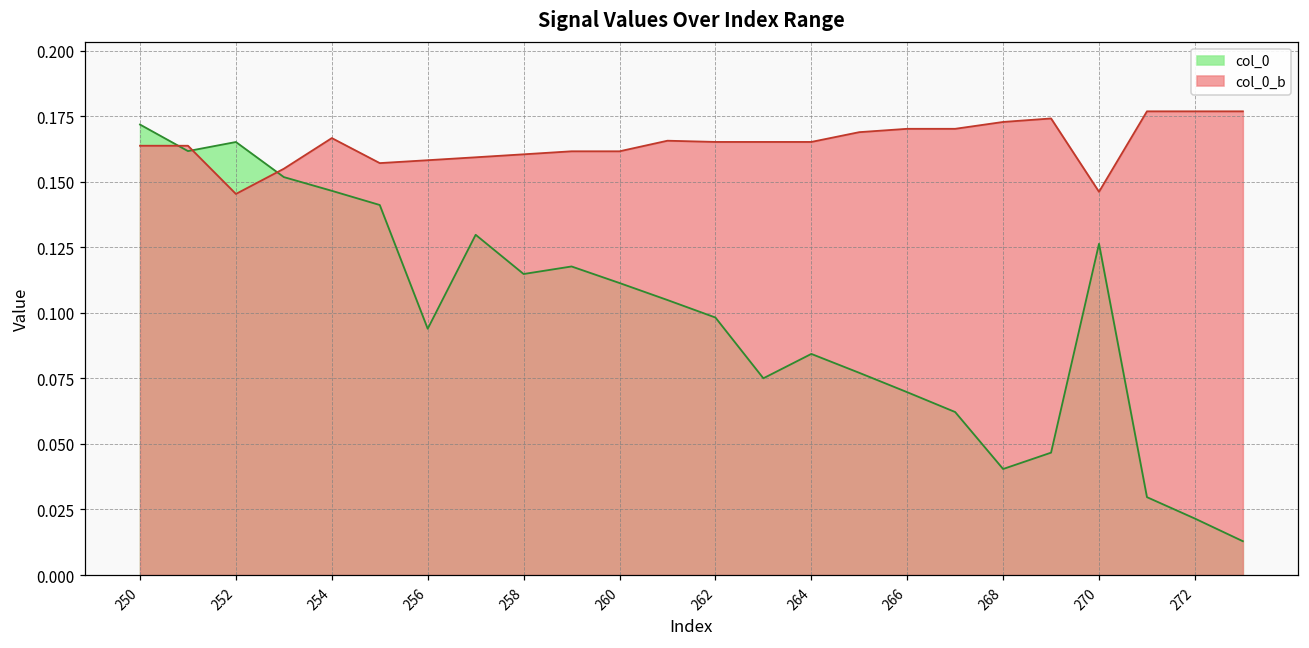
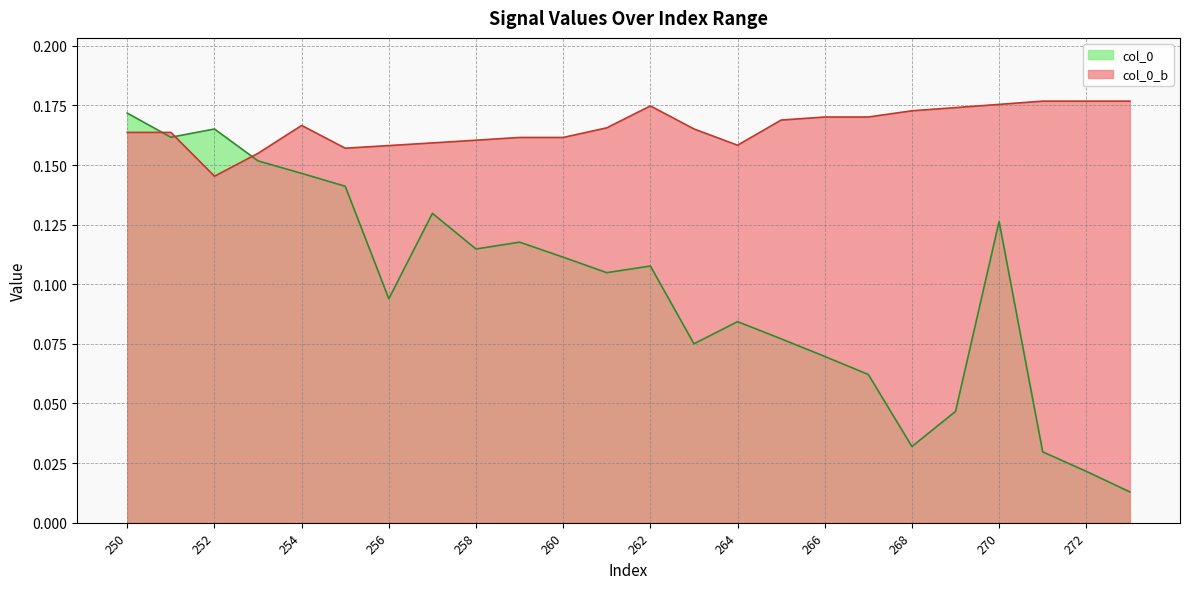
col_0, 262: 0.098 -> 0.108
col_0_b, 262: 0.165 -> 0.175
col_0_b, 264: 0.165 -> 0.158
col_0, 268: 0.040 -> 0.032
col_0_b, 270: 0.146 -> 0.175
